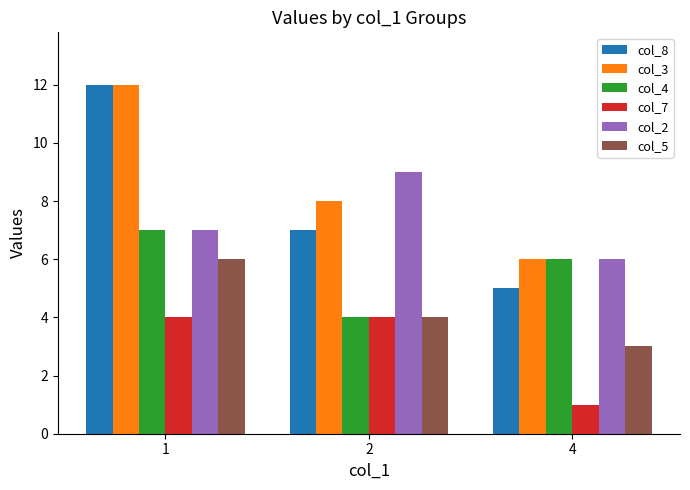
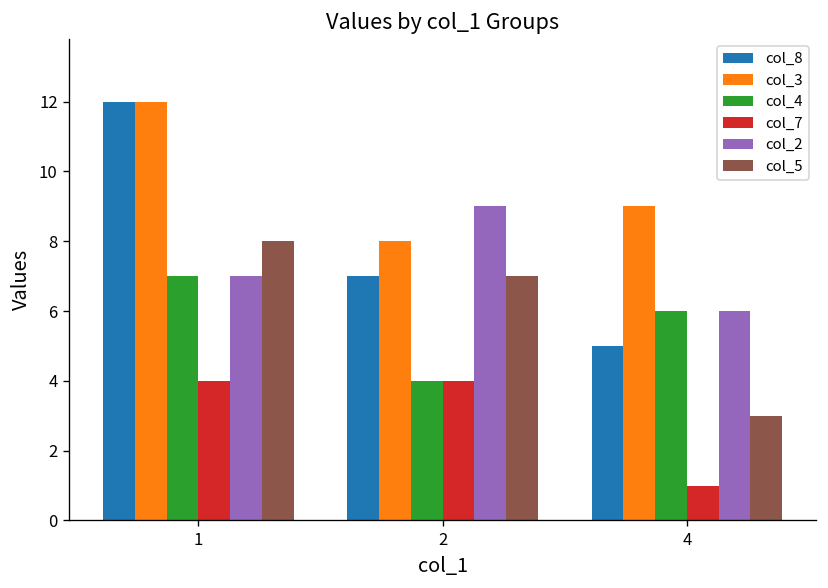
col_5, 1: 6 -> 8
col_5, 2: 4 -> 7
col_3, 4: 6 -> 9
